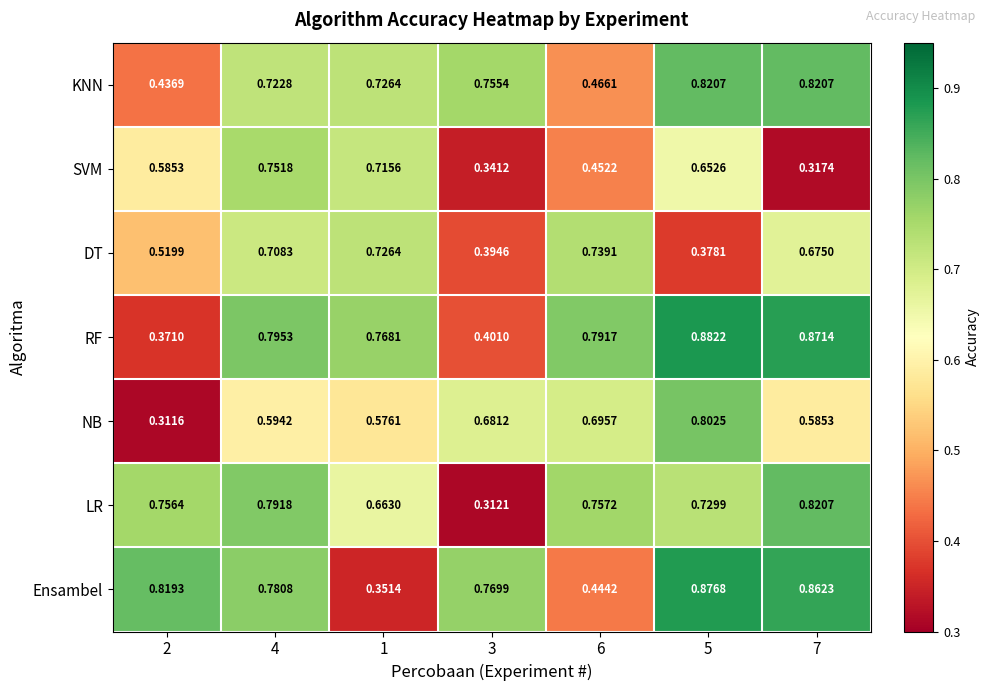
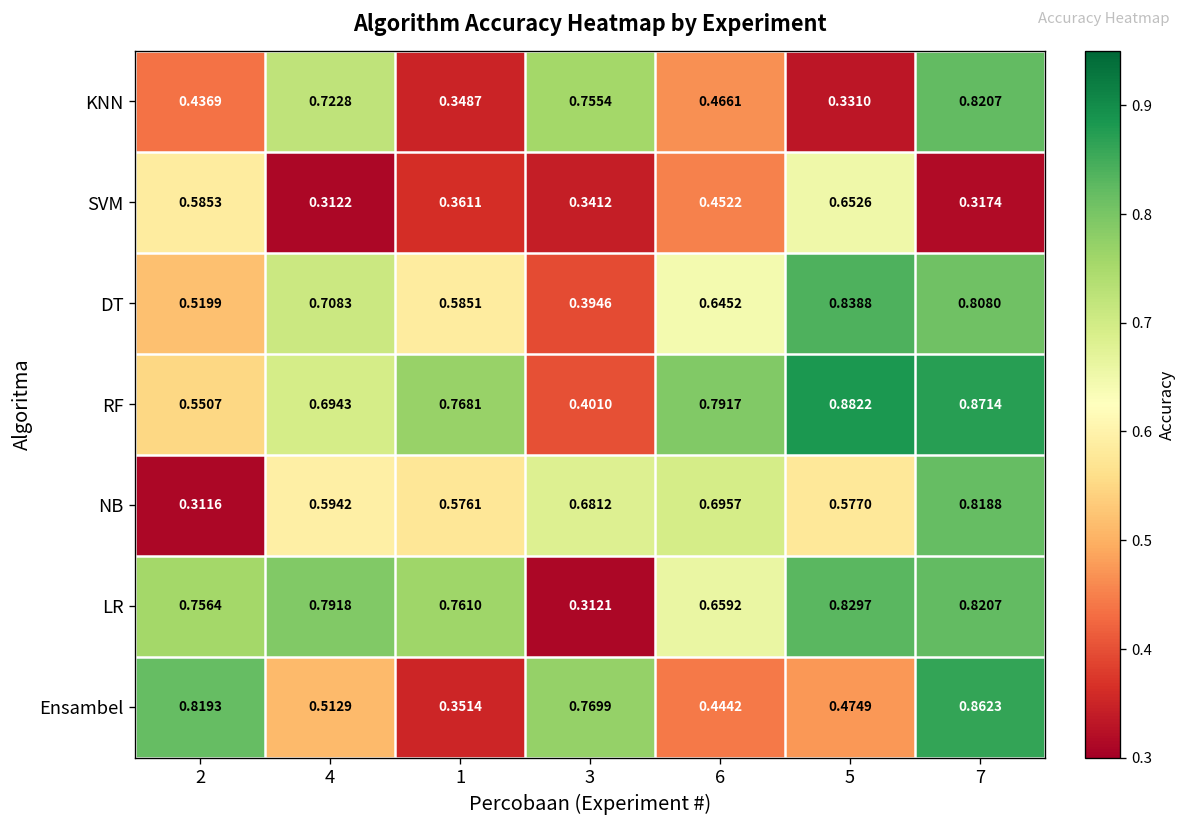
KNN, 1: 0.7264 -> 0.3487
KNN, 5: 0.8207 -> 0.3310
SVM, 4: 0.7518 -> 0.3122
SVM, 1: 0.7156 -> 0.3611
DT, 1: 0.7264 -> 0.5851
DT, 6: 0.7391 -> 0.6452
DT, 5: 0.3781 -> 0.8388
DT, 7: 0.6750 -> 0.8080
RF, 2: 0.3710 -> 0.5507
RF, 4: 0.7953 -> 0.6943
NB, 5: 0.8025 -> 0.5770
NB, 7: 0.5853 -> 0.8188
LR, 1: 0.6630 -> 0.7610
LR, 6: 0.7572 -> 0.6592
LR, 5: 0.7299 -> 0.8297
Ensambel, 4: 0.7808 -> 0.5129
Ensambel, 5: 0.8768 -> 0.4749
